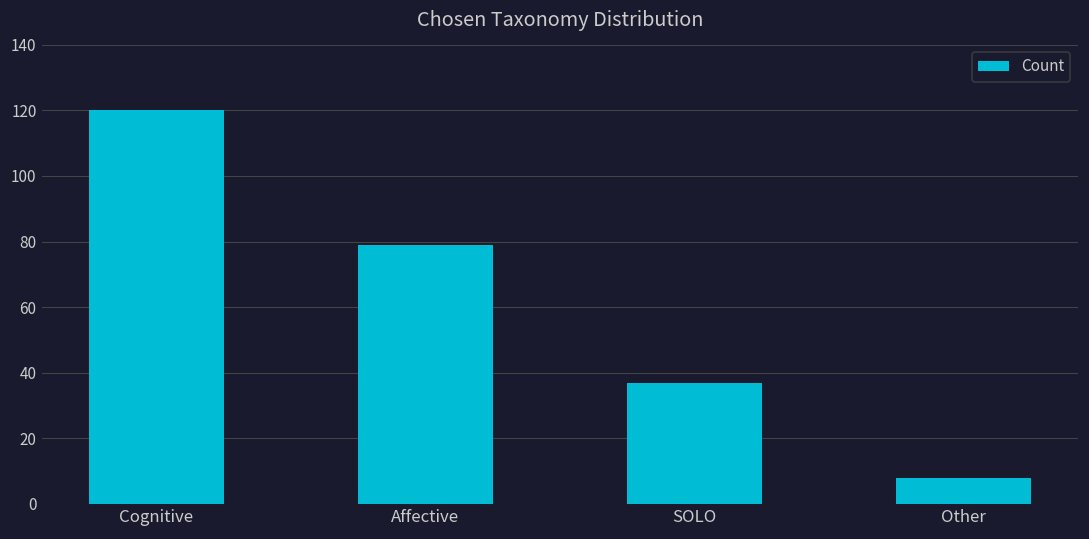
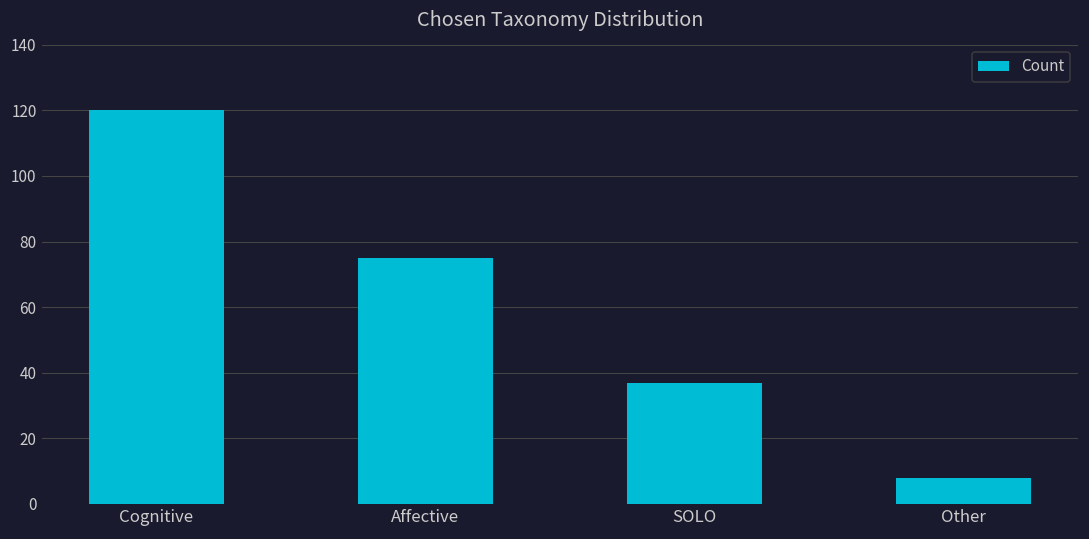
Affective: 79 -> 75
